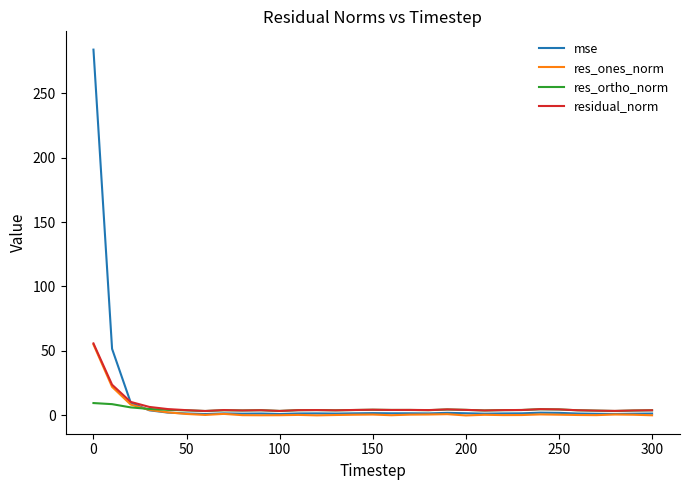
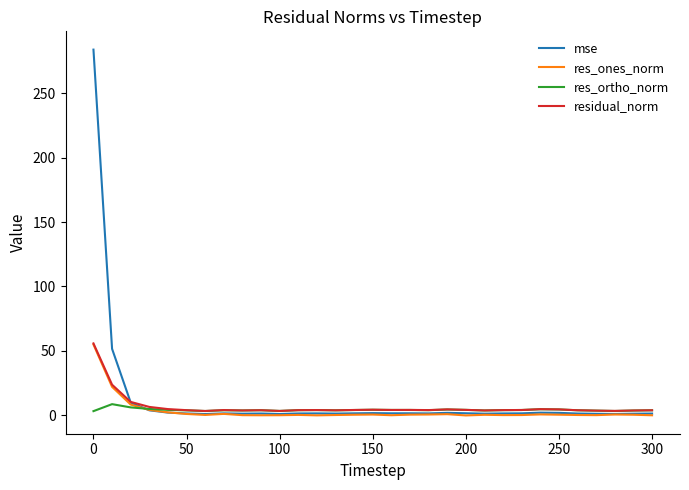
res_ortho_norm, 0: 10 -> 3
